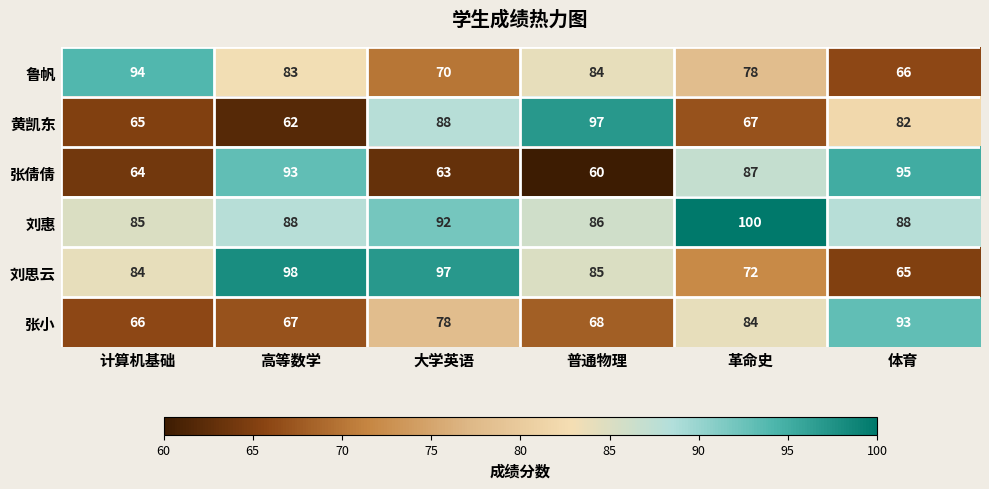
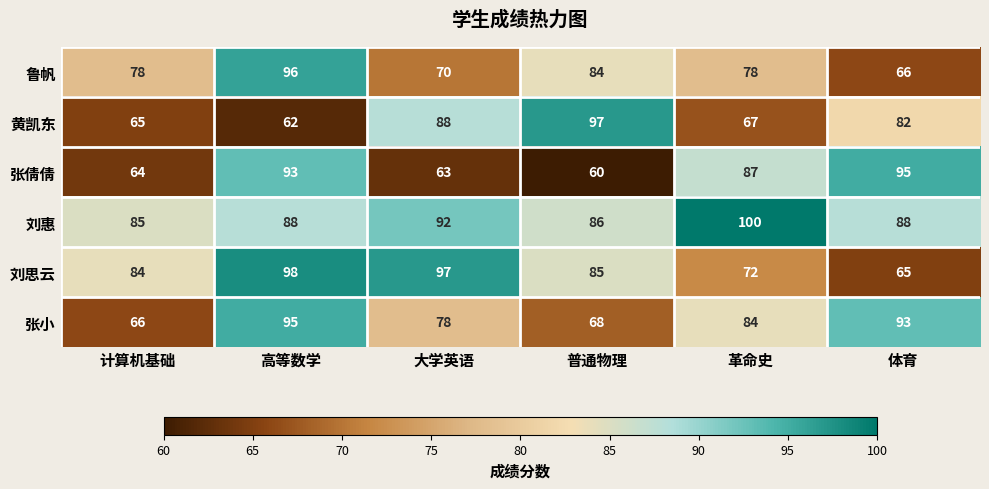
鲁帆, 计算机基础: 94 -> 78
鲁帆, 高等数学: 83 -> 96
张小, 高等数学: 67 -> 95
